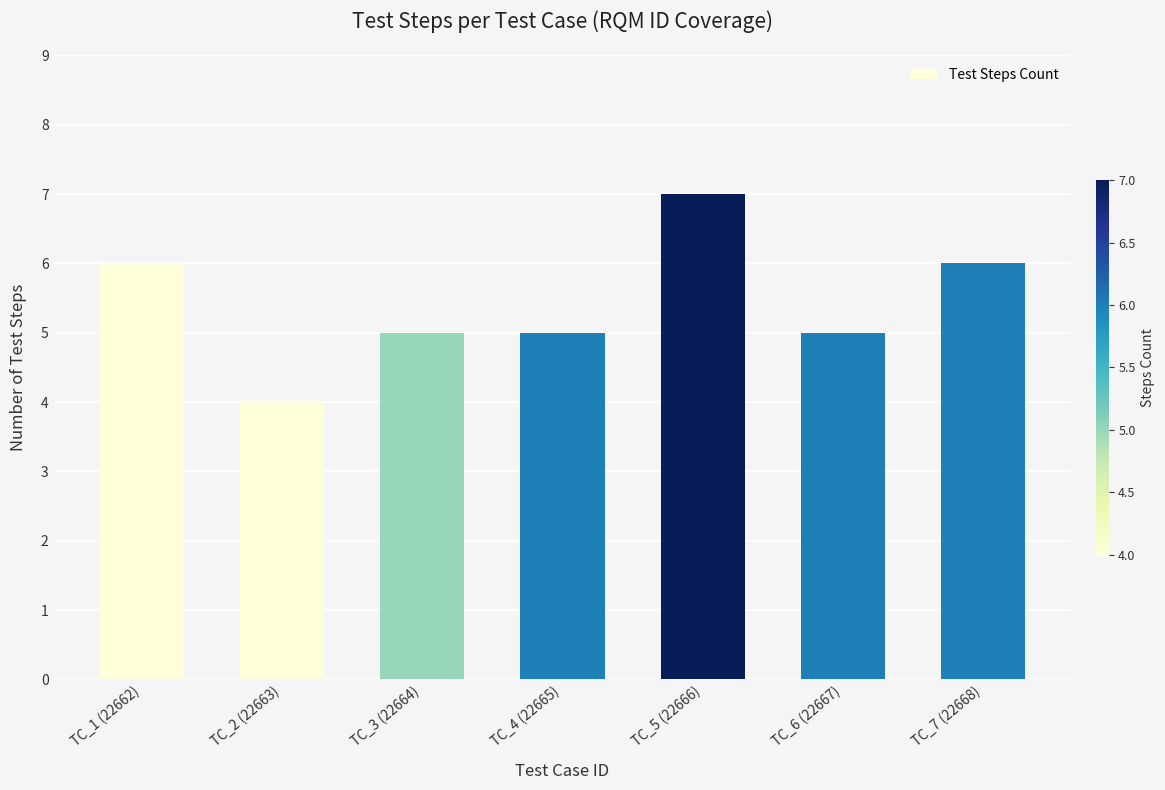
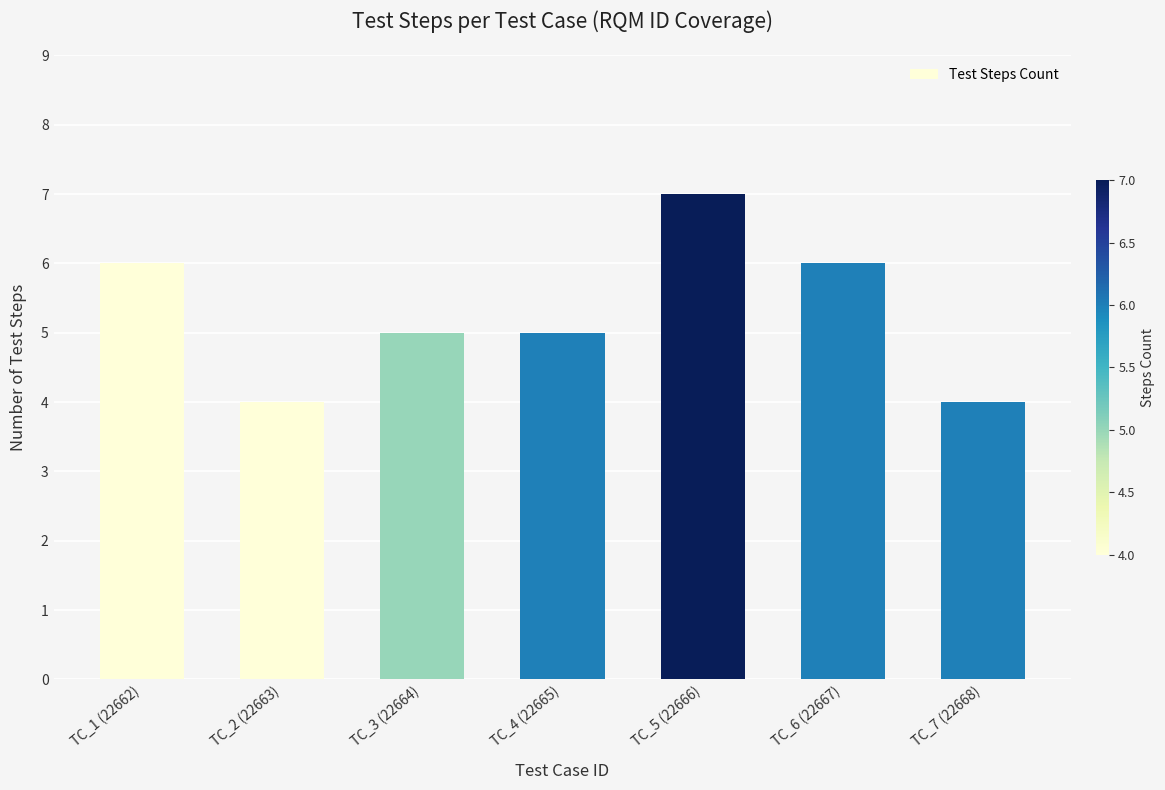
TC_6 (22667): 5 -> 6
TC_7 (22668): 6 -> 4
